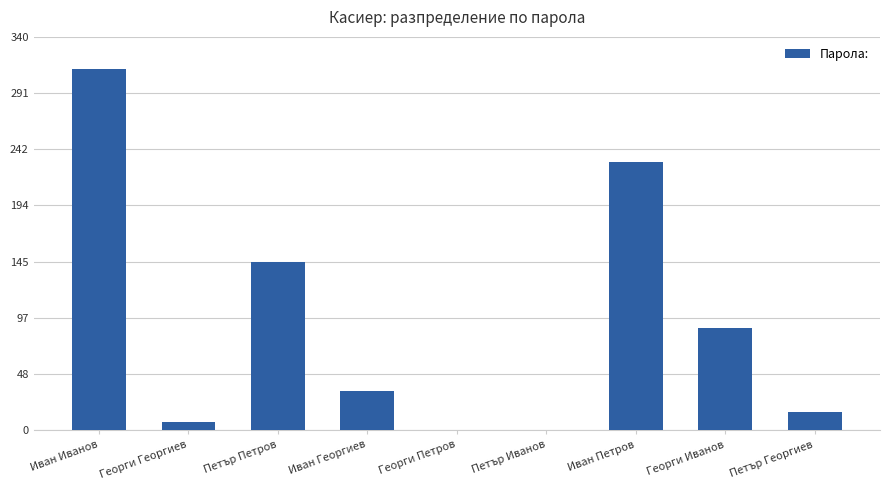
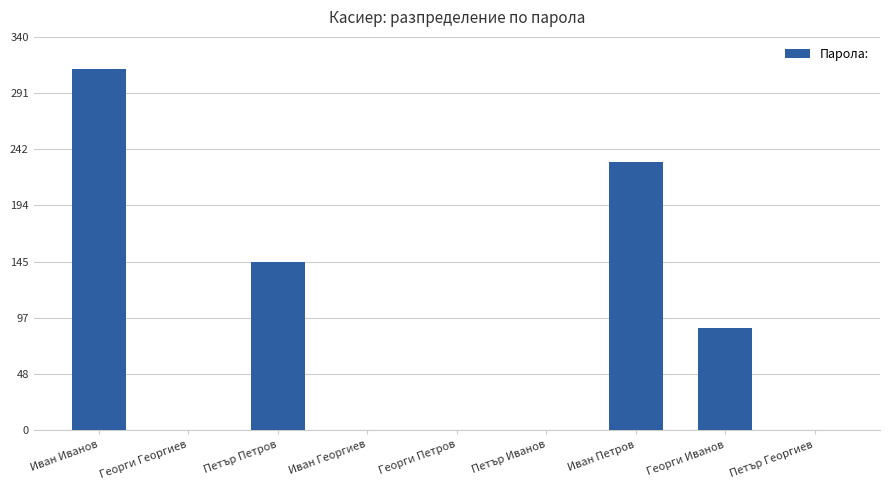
Георги Георгиев: 7 -> 0
Иван Георгиев: 34 -> 0
Петър Георгиев: 16 -> 0
